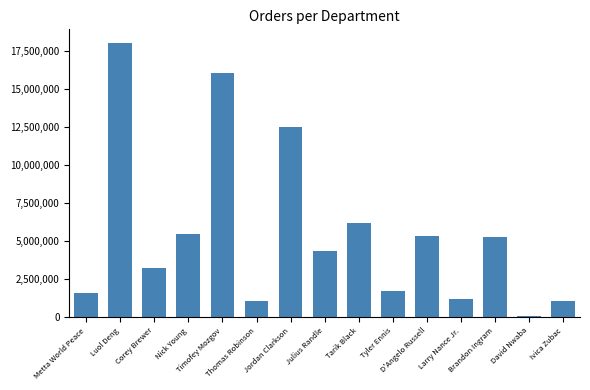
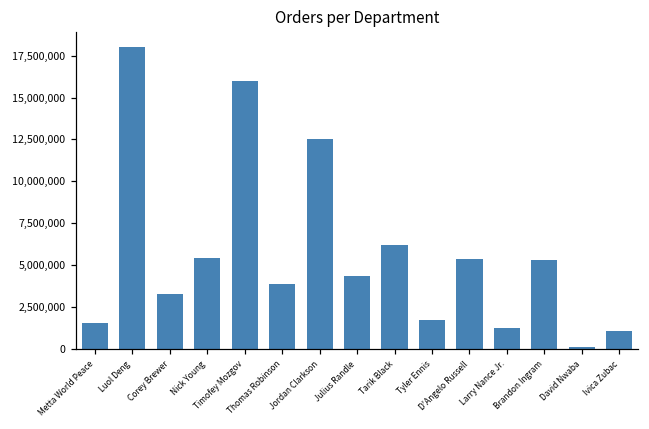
Thomas Robinson: 1,100,000 -> 3,900,000
